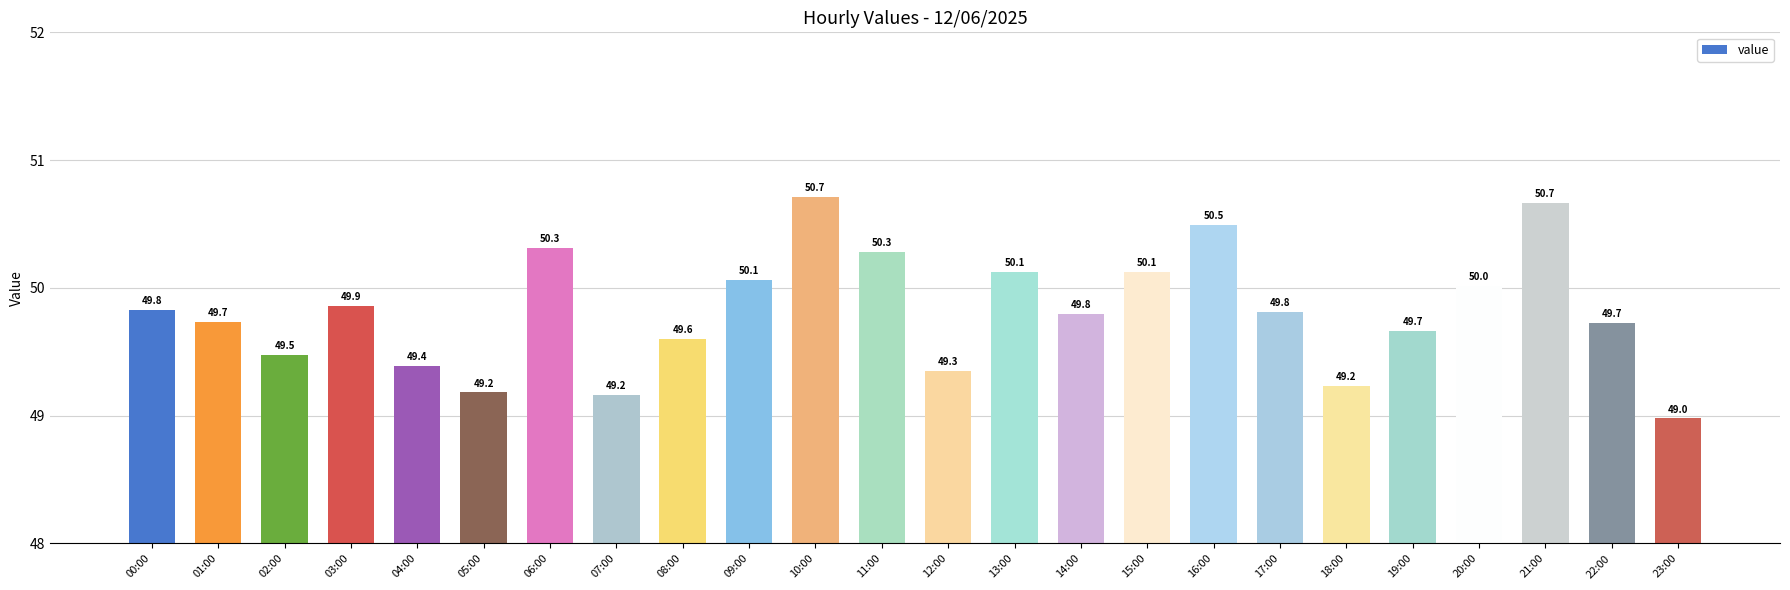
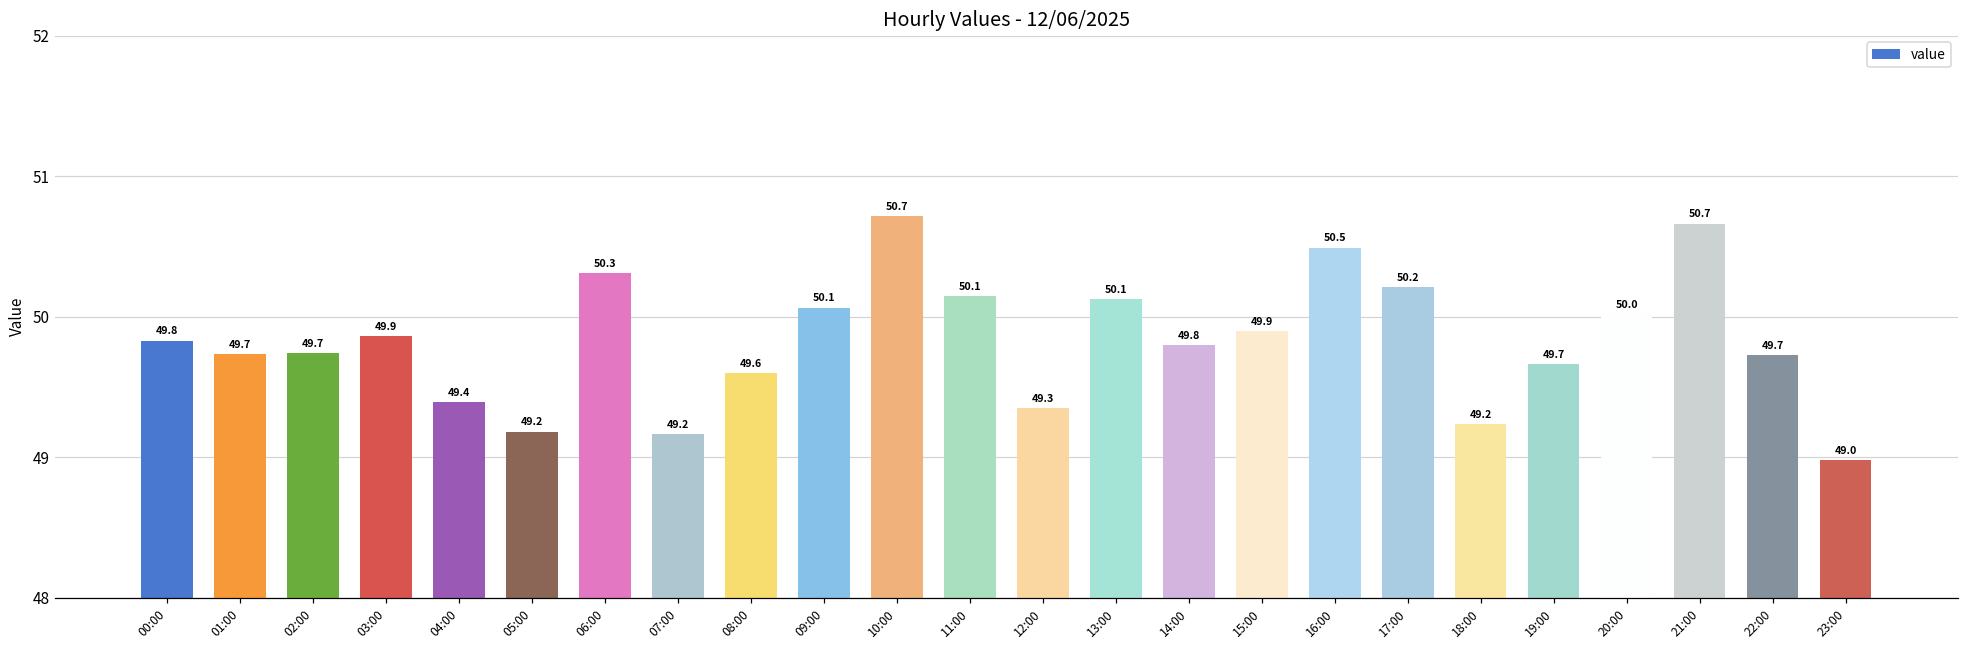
02:00: 49.5 -> 49.7
11:00: 50.3 -> 50.1
15:00: 50.1 -> 49.9
17:00: 49.8 -> 50.2
